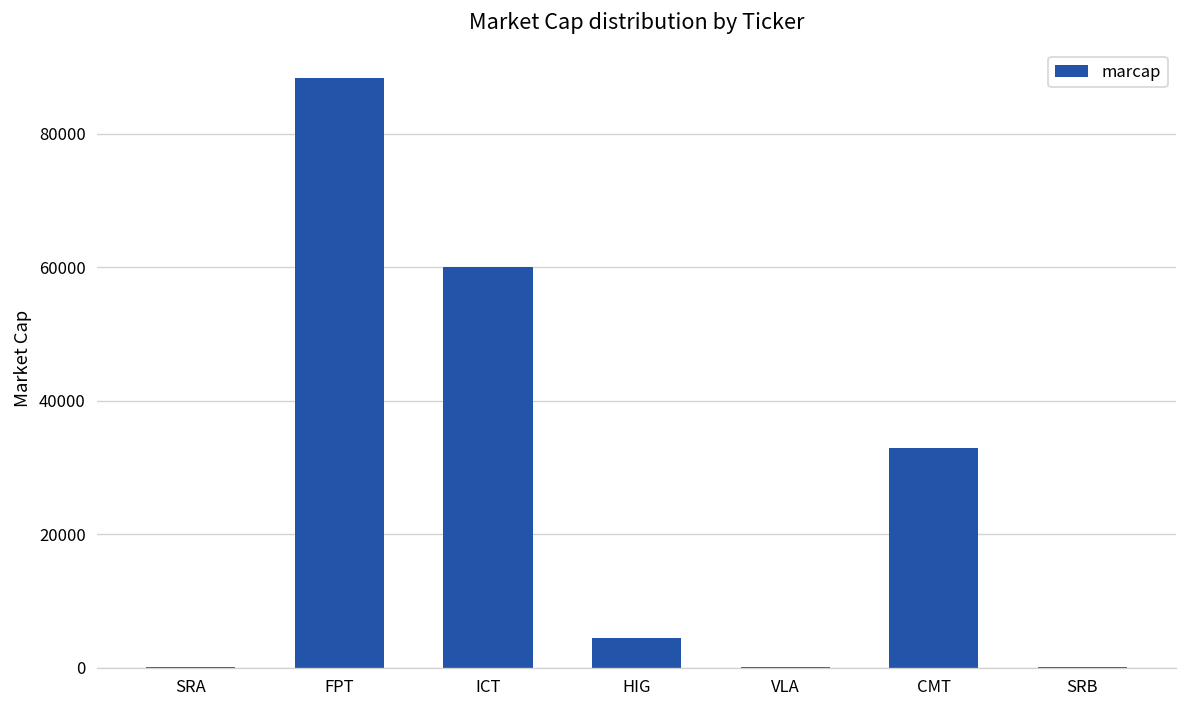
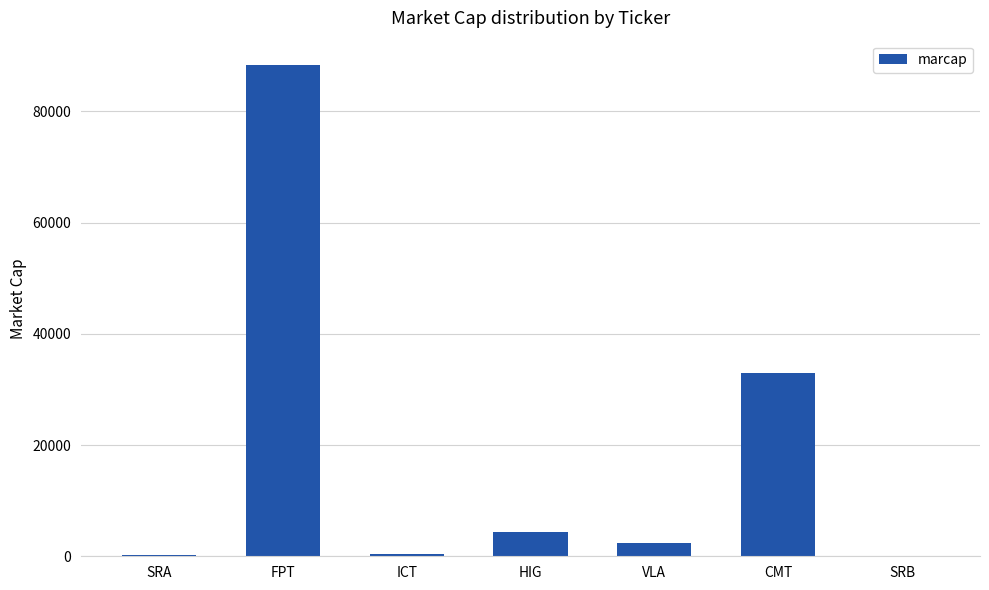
ICT: 60000 -> 0
VLA: 0 -> 2000
